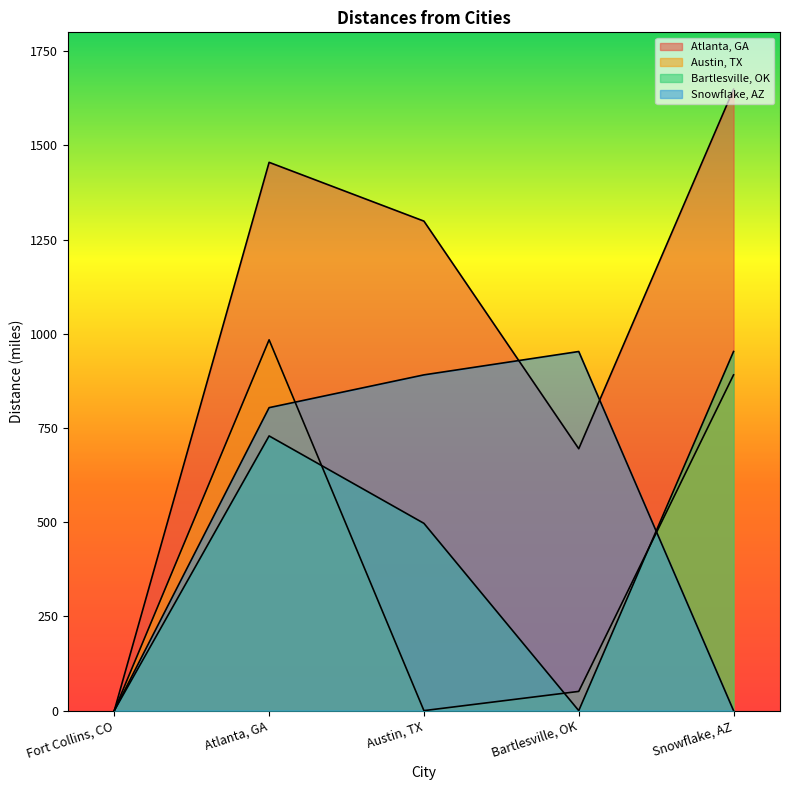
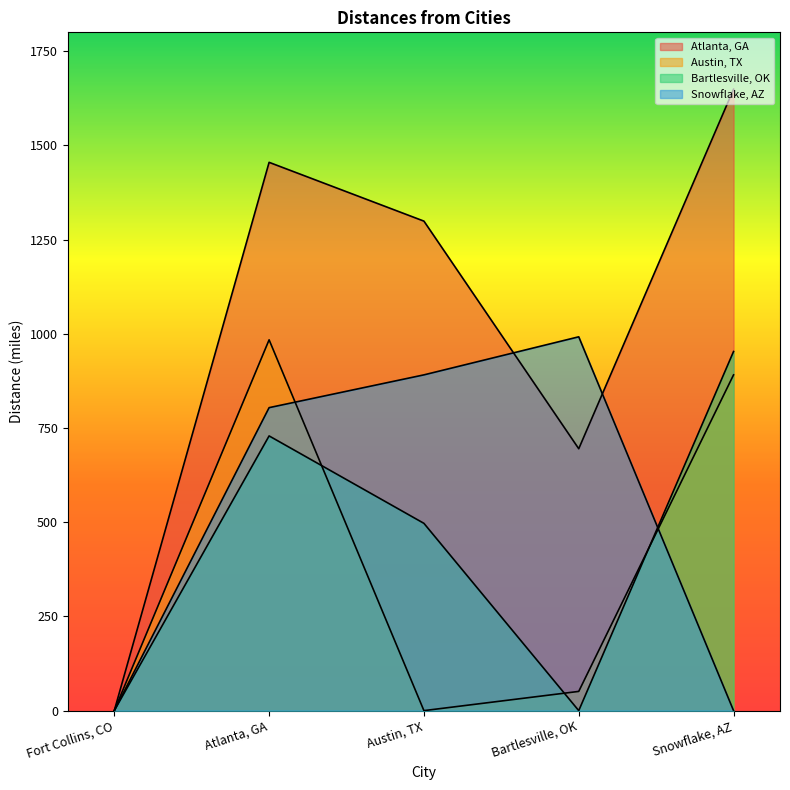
Snowflake, AZ, Bartlesville, OK: 950 -> 990
